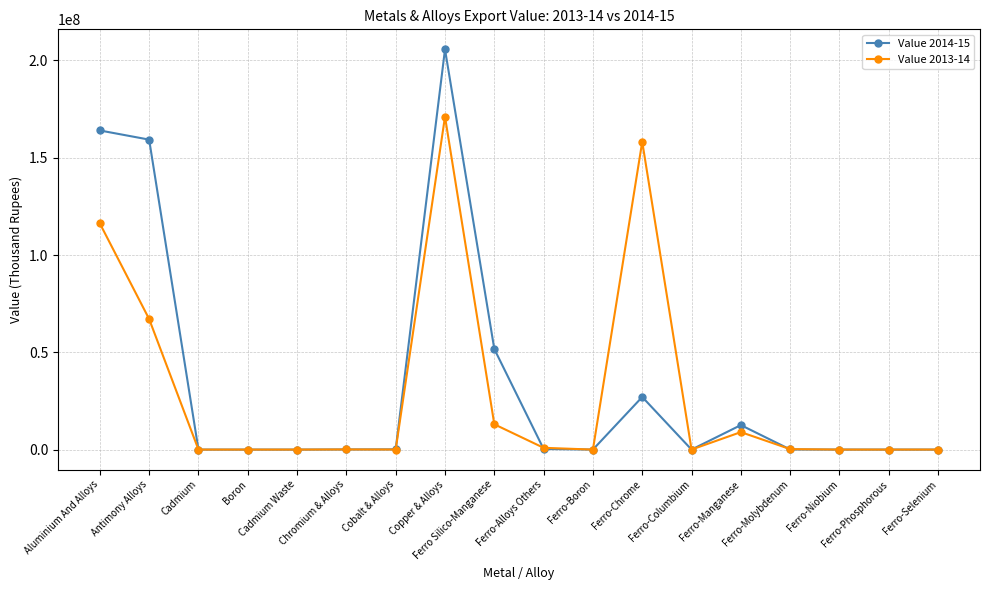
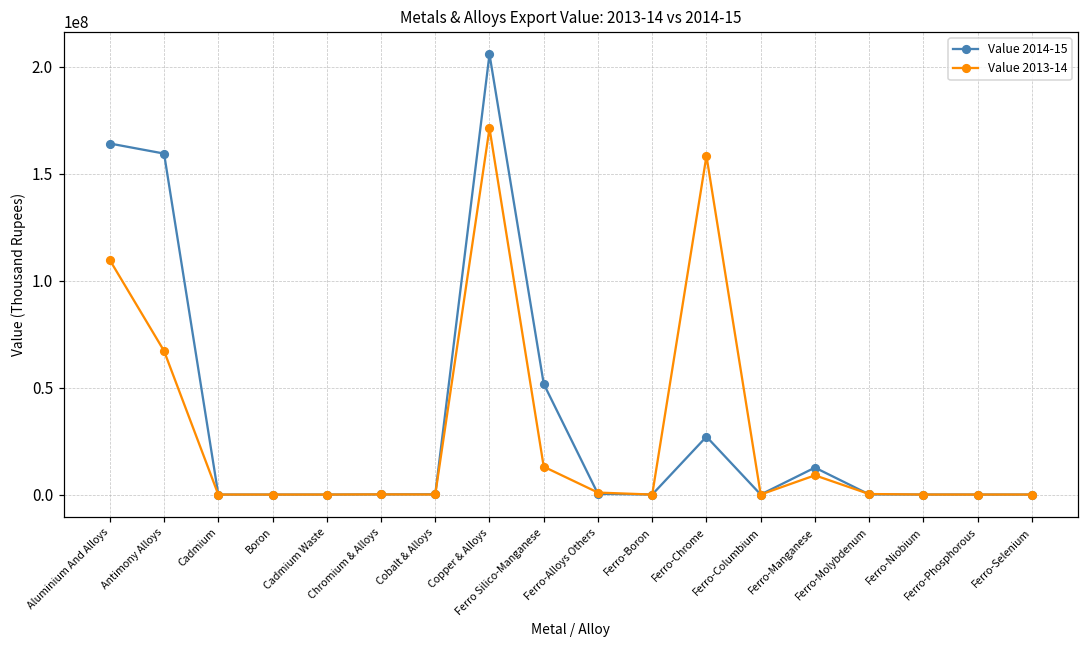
Value 2013-14, Aluminium And Alloys: 116000000 -> 110000000
